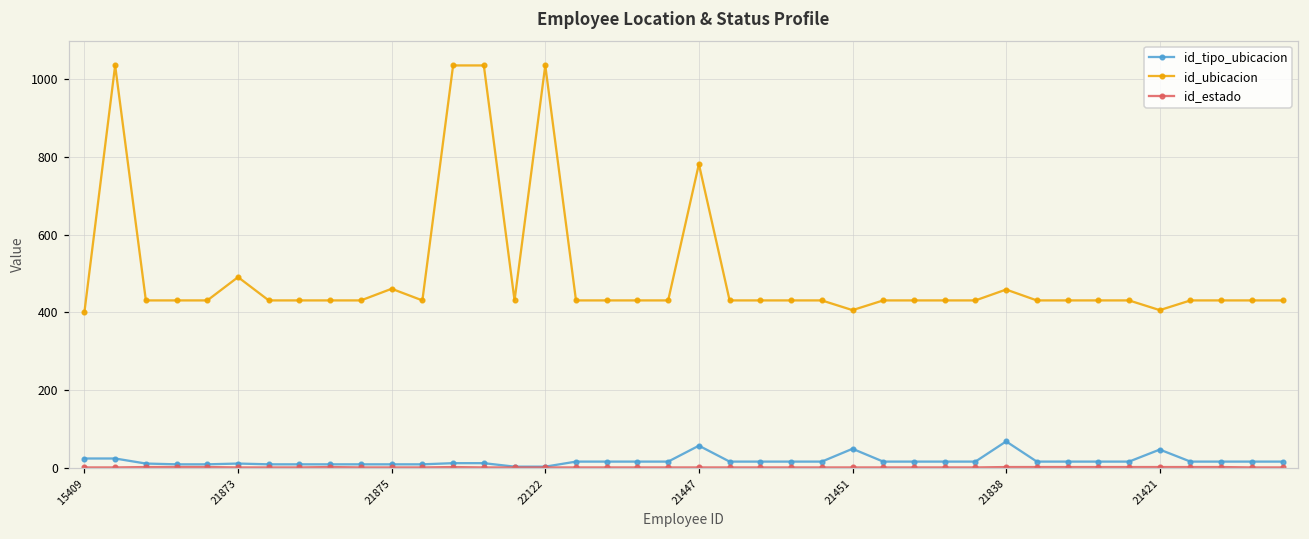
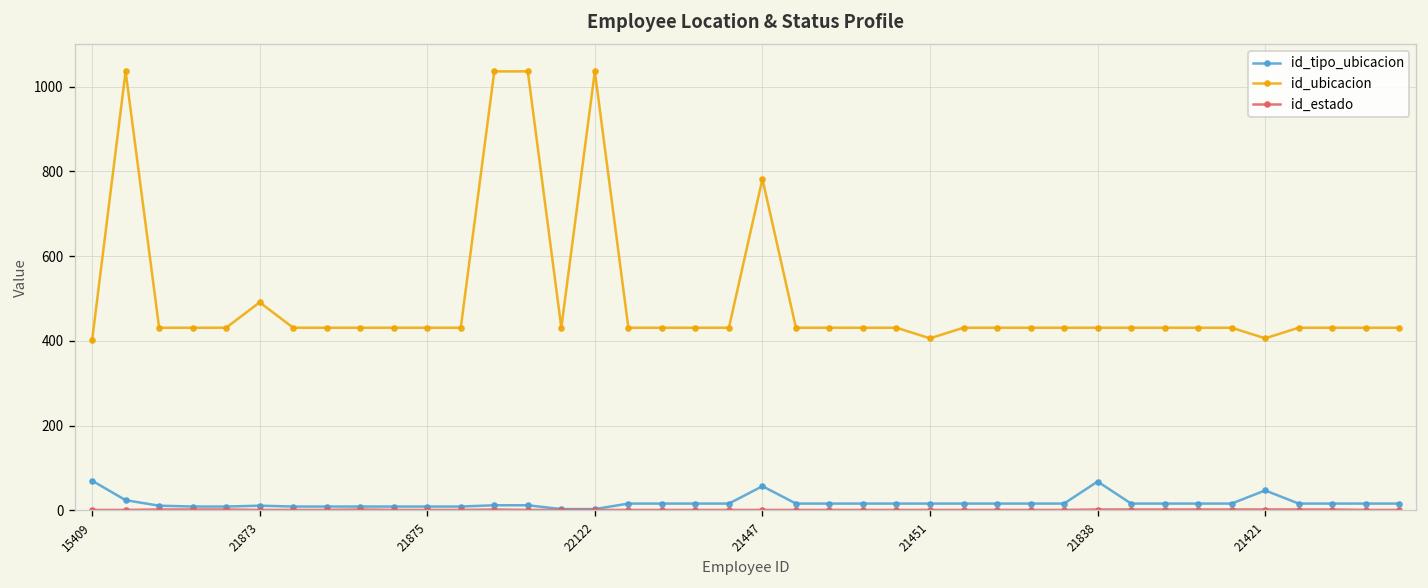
id_tipo_ubicacion, 15409: 20 -> 70
id_ubicacion, 21875: 460 -> 430
id_tipo_ubicacion, 21451: 50 -> 20
id_ubicacion, 21838: 460 -> 430
